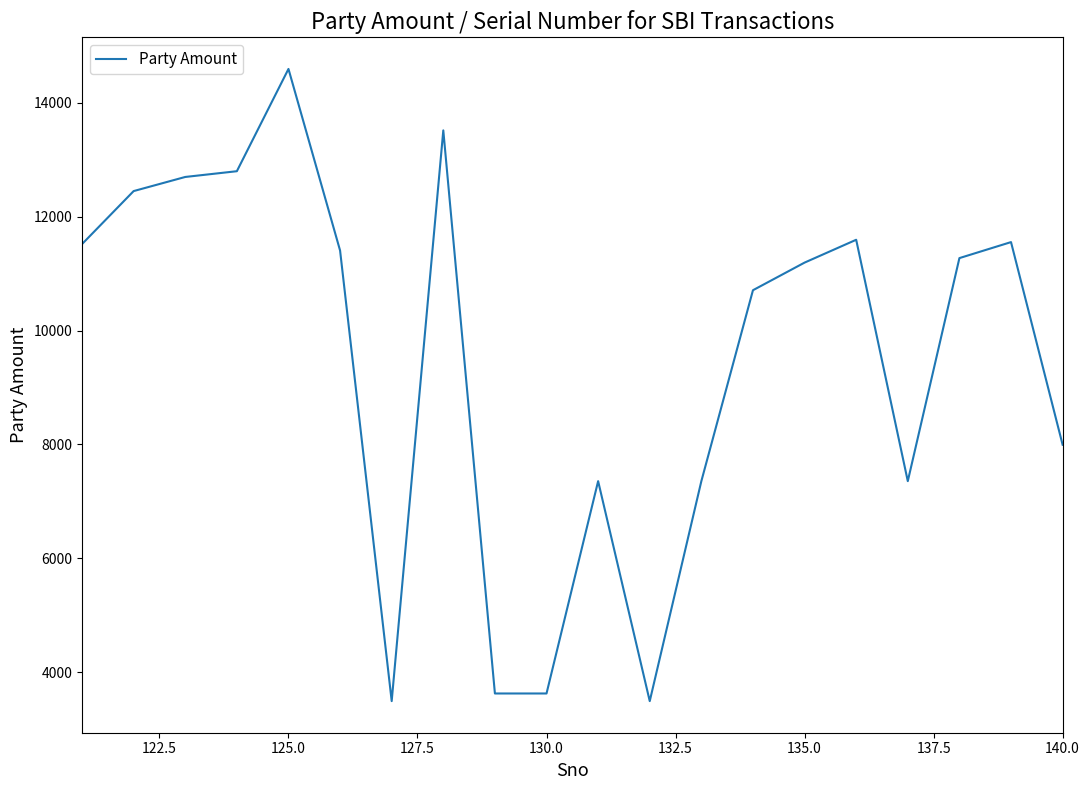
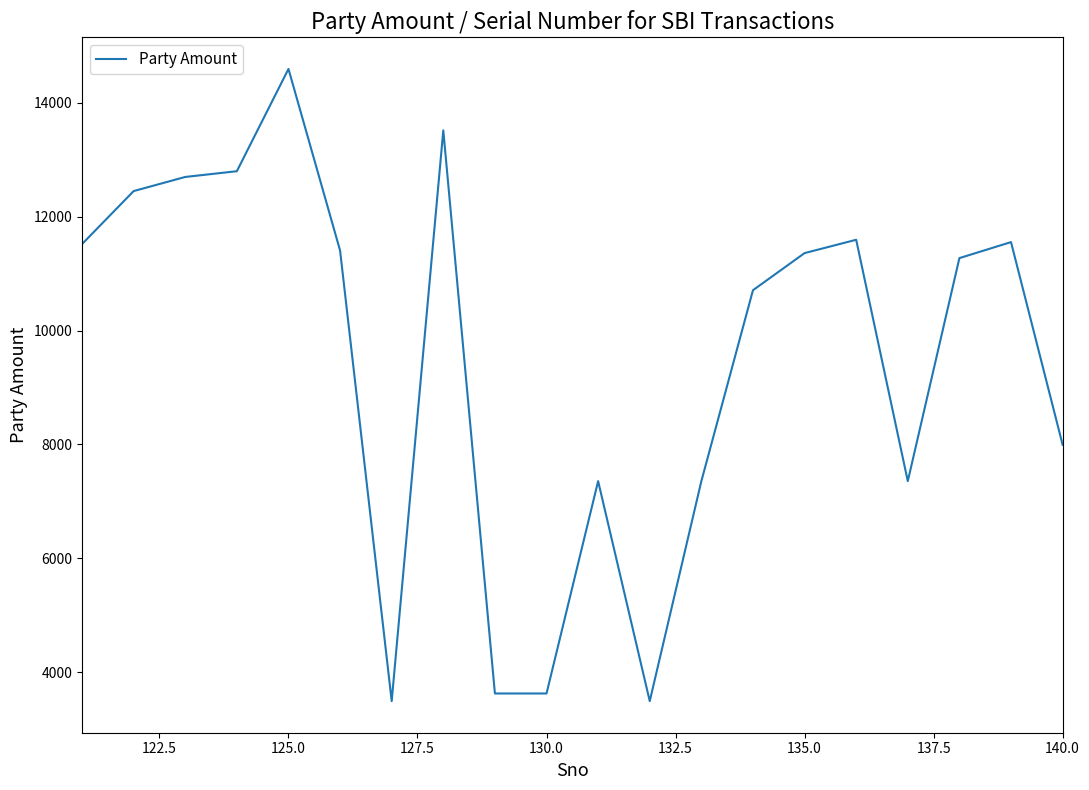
135.0: 11200 -> 11400
